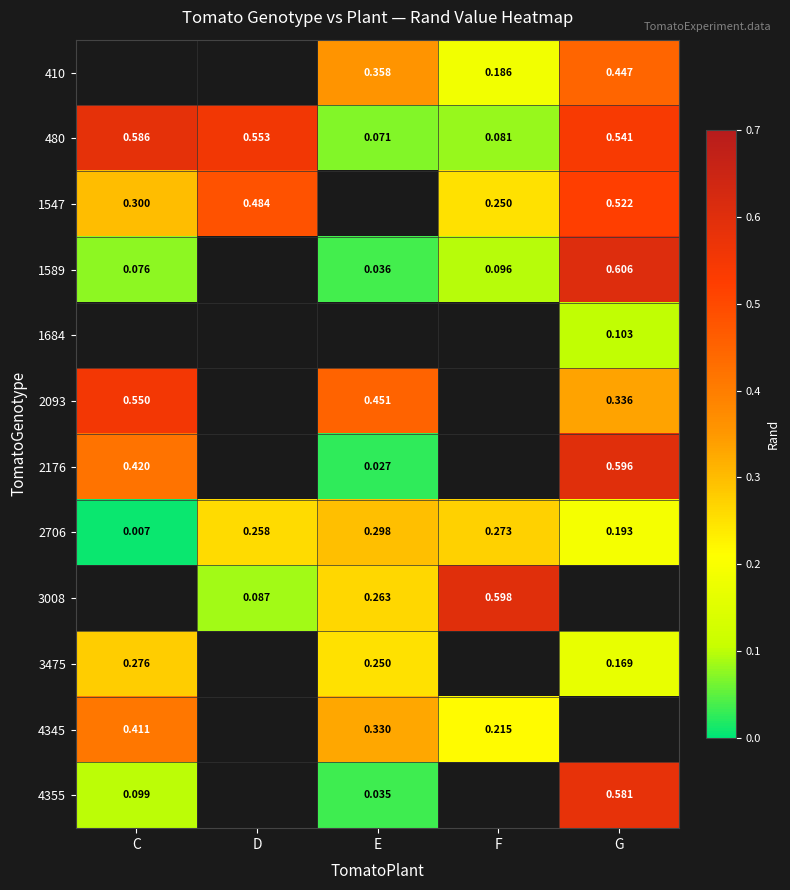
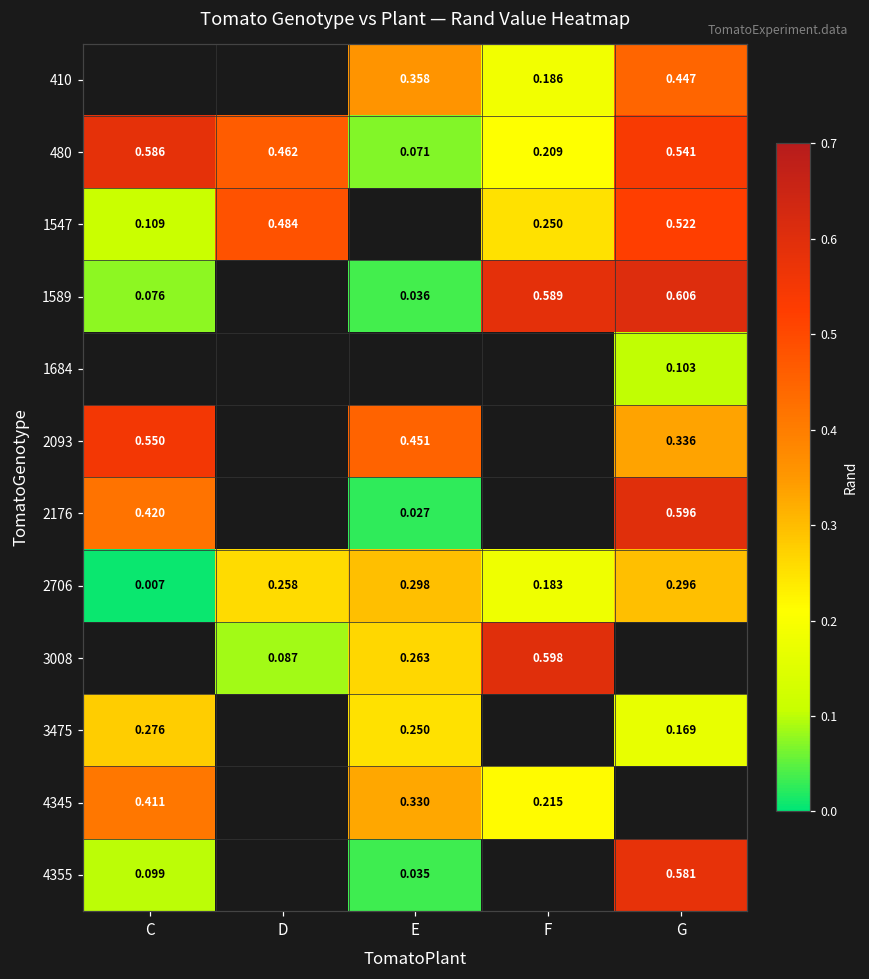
480, D: 0.553 -> 0.462
480, F: 0.081 -> 0.209
1547, C: 0.300 -> 0.109
1589, F: 0.096 -> 0.589
2706, F: 0.273 -> 0.183
2706, G: 0.193 -> 0.296
